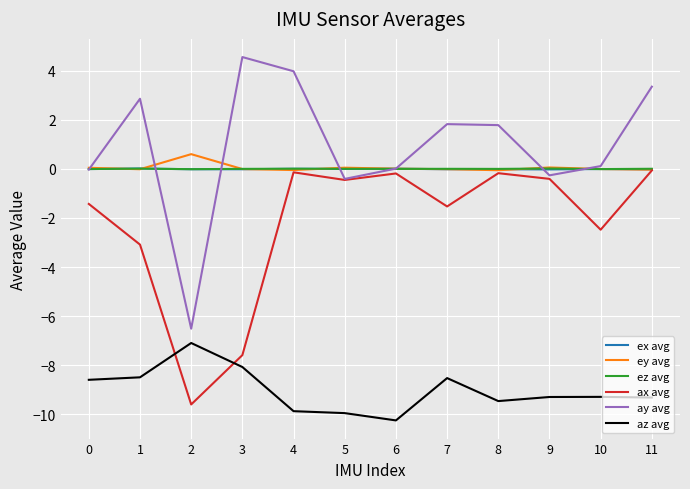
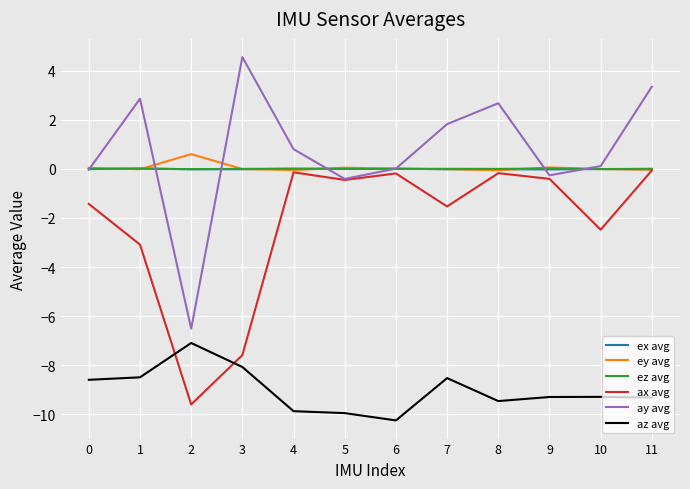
ay avg, 4: 4.0 -> 0.8
ay avg, 8: 1.8 -> 2.7
